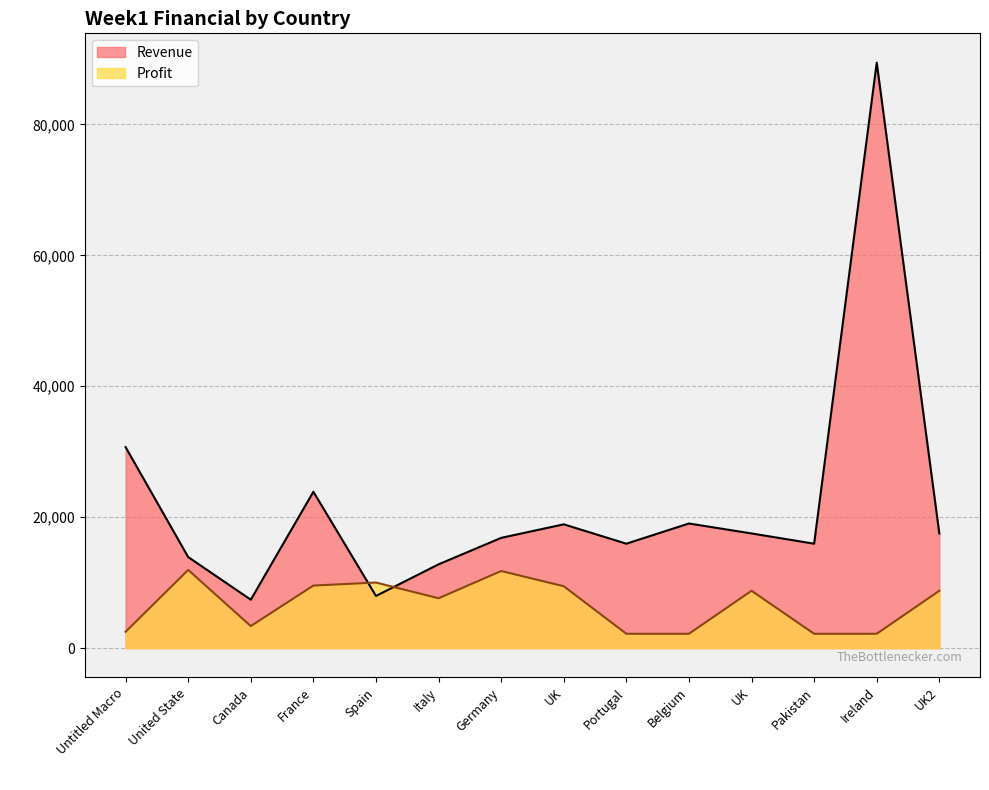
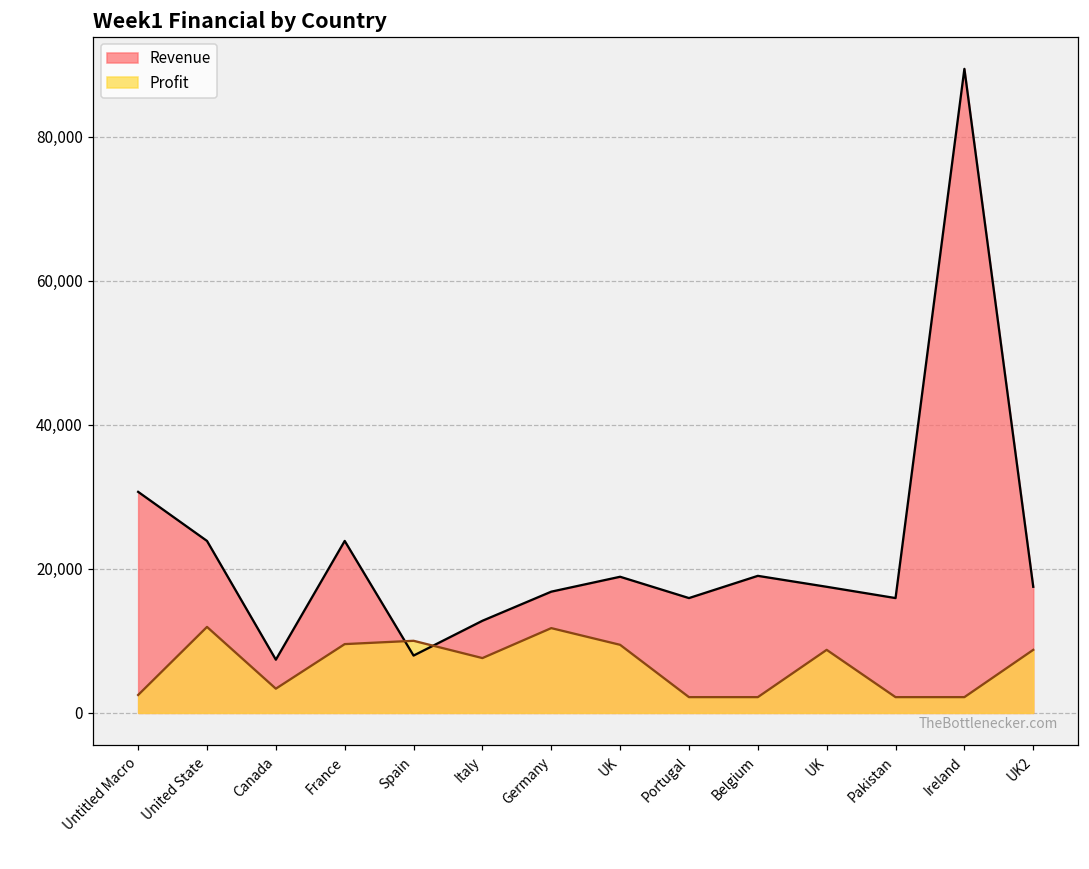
Revenue, United State: 14,000 -> 24,000
